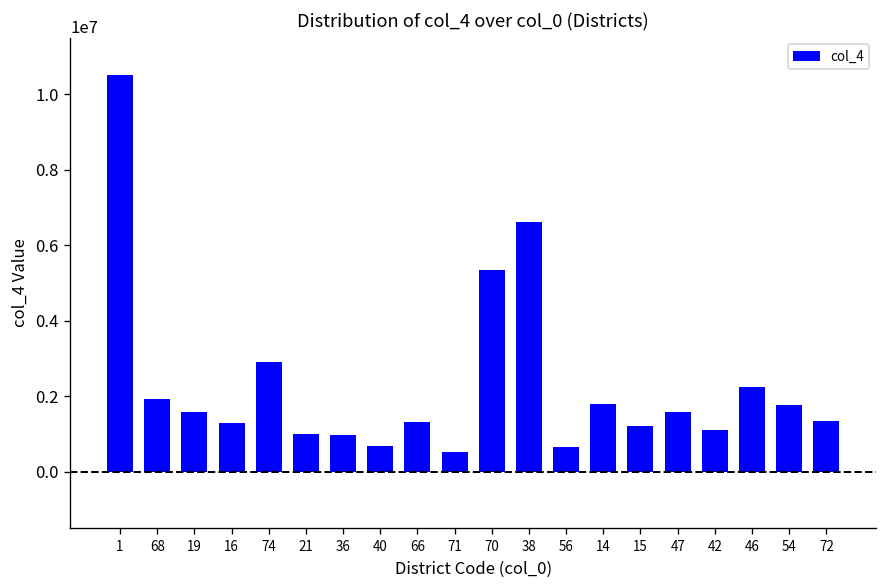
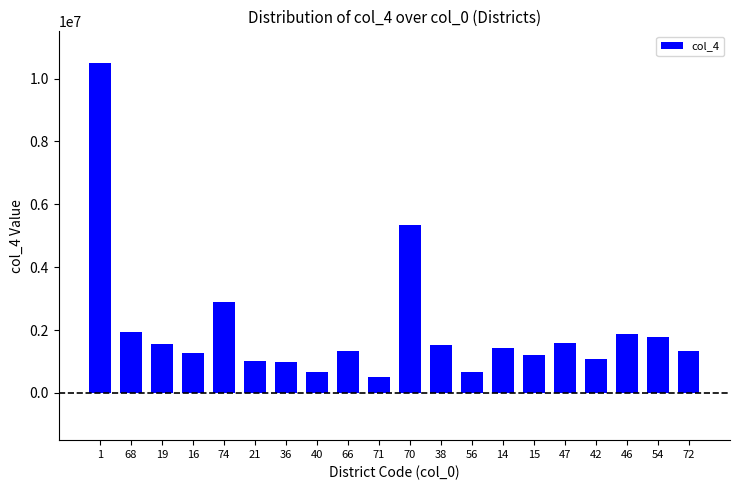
38: 6600000 -> 1500000
14: 1800000 -> 1400000
46: 2200000 -> 1900000
